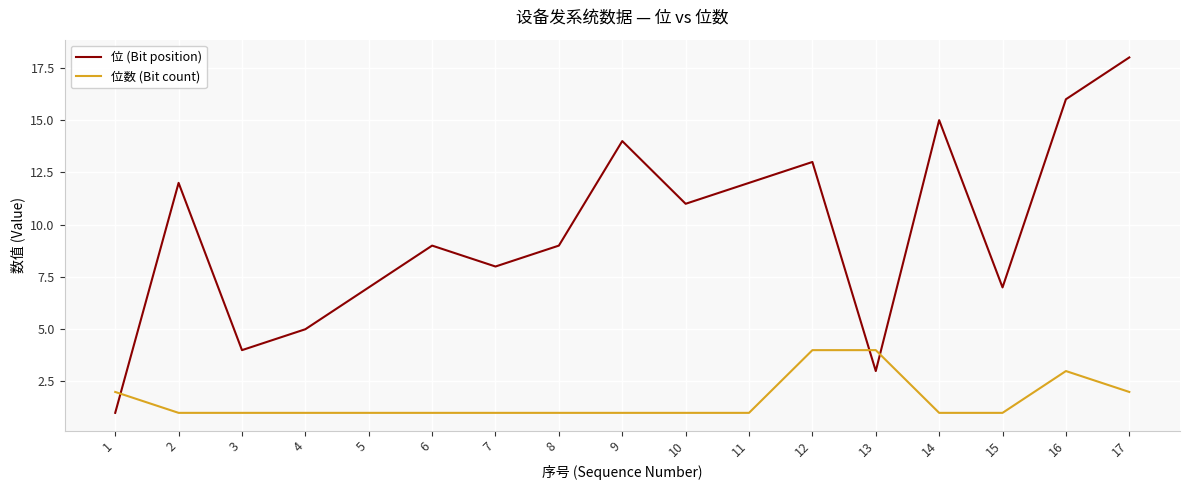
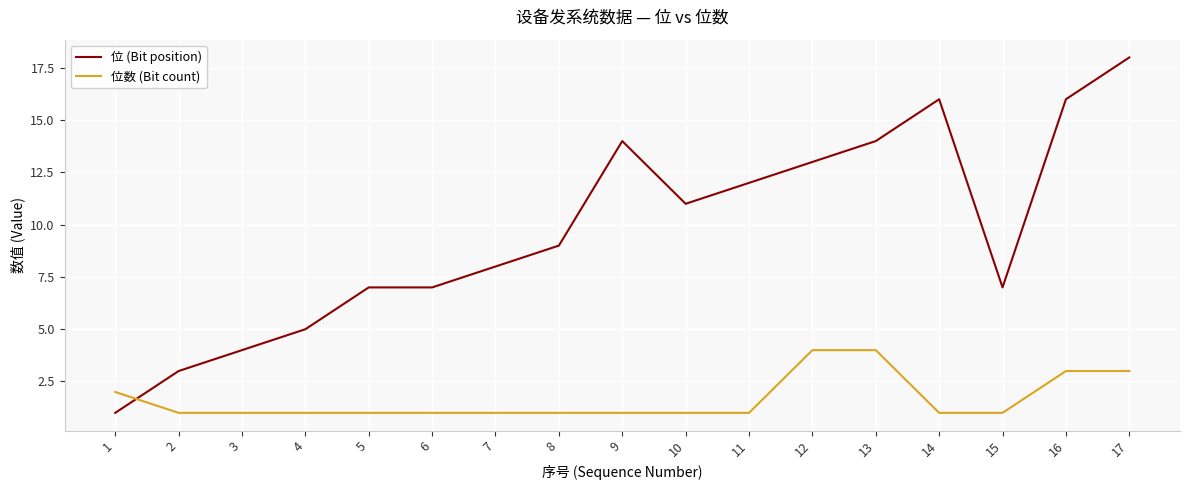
位 (Bit position), 2: 12 -> 3
位 (Bit position), 6: 9 -> 7
位 (Bit position), 13: 3 -> 14
位 (Bit position), 14: 15 -> 16
位数 (Bit count), 17: 2 -> 3
